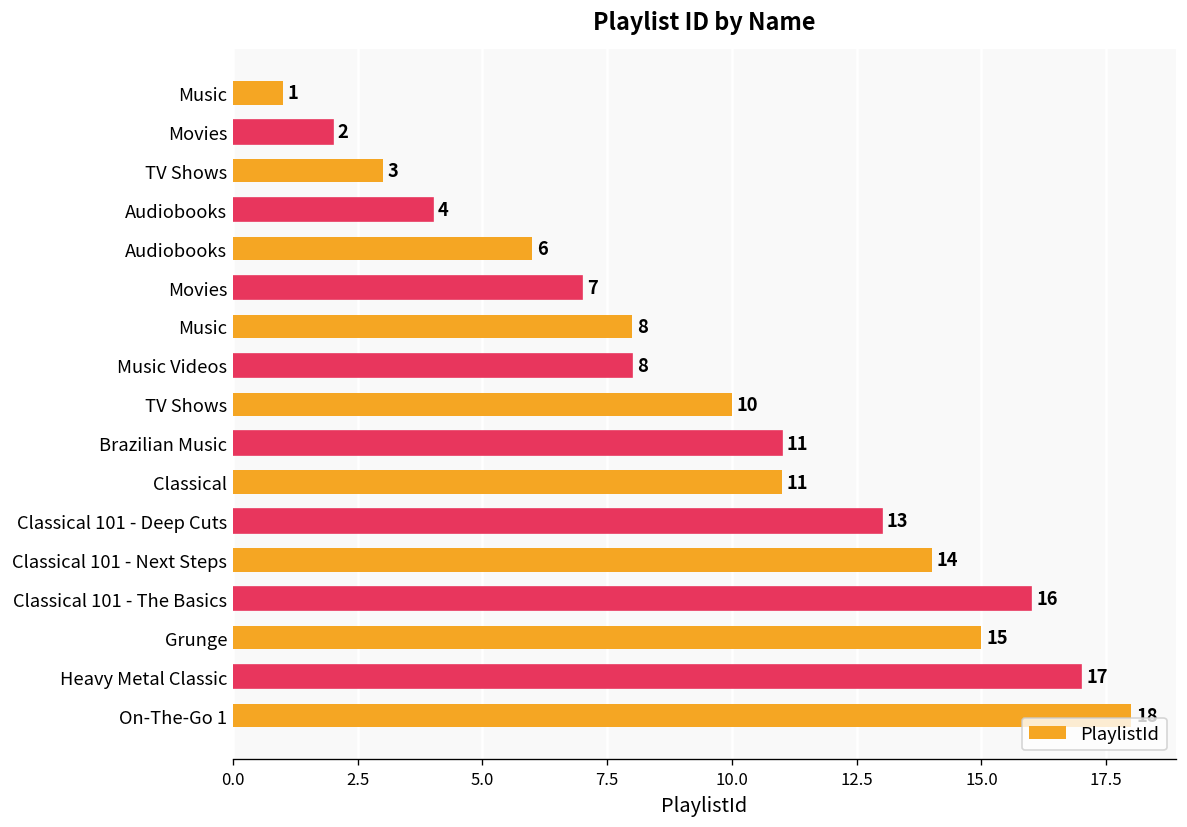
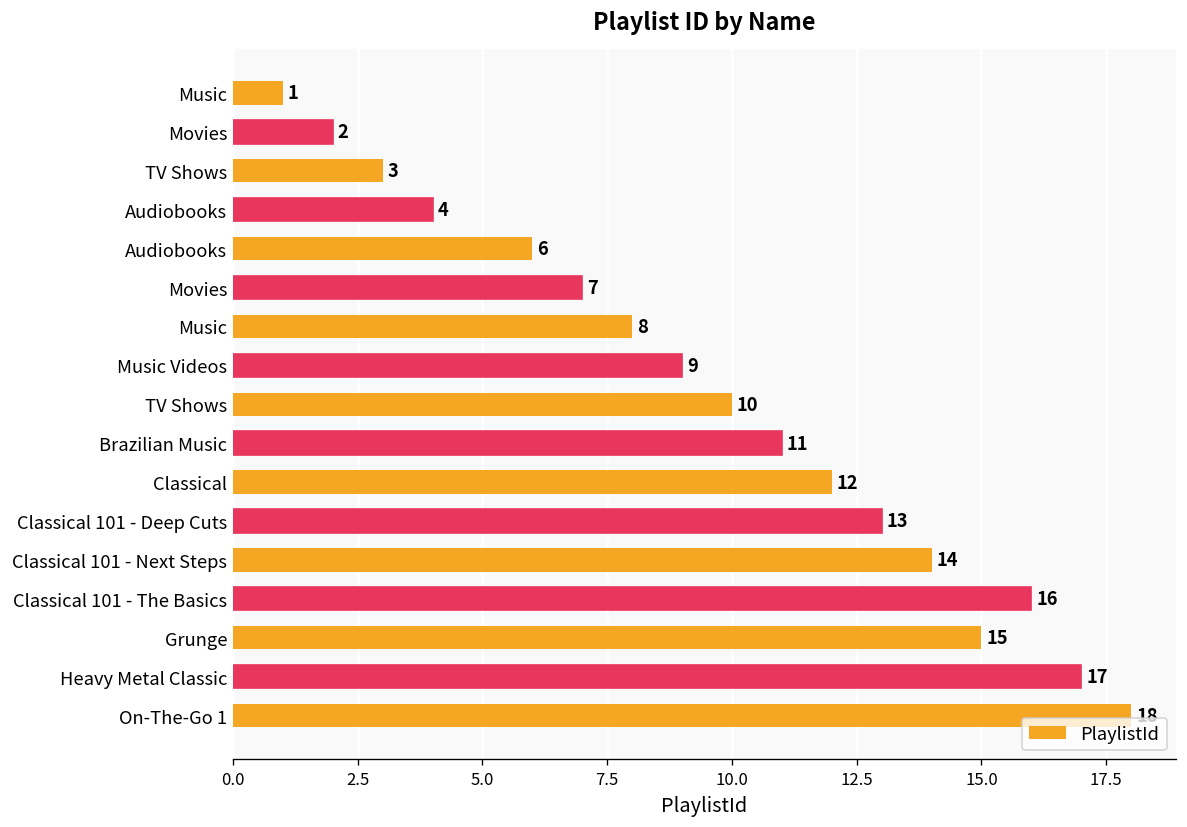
Music Videos: 8 -> 9
Classical: 11 -> 12
